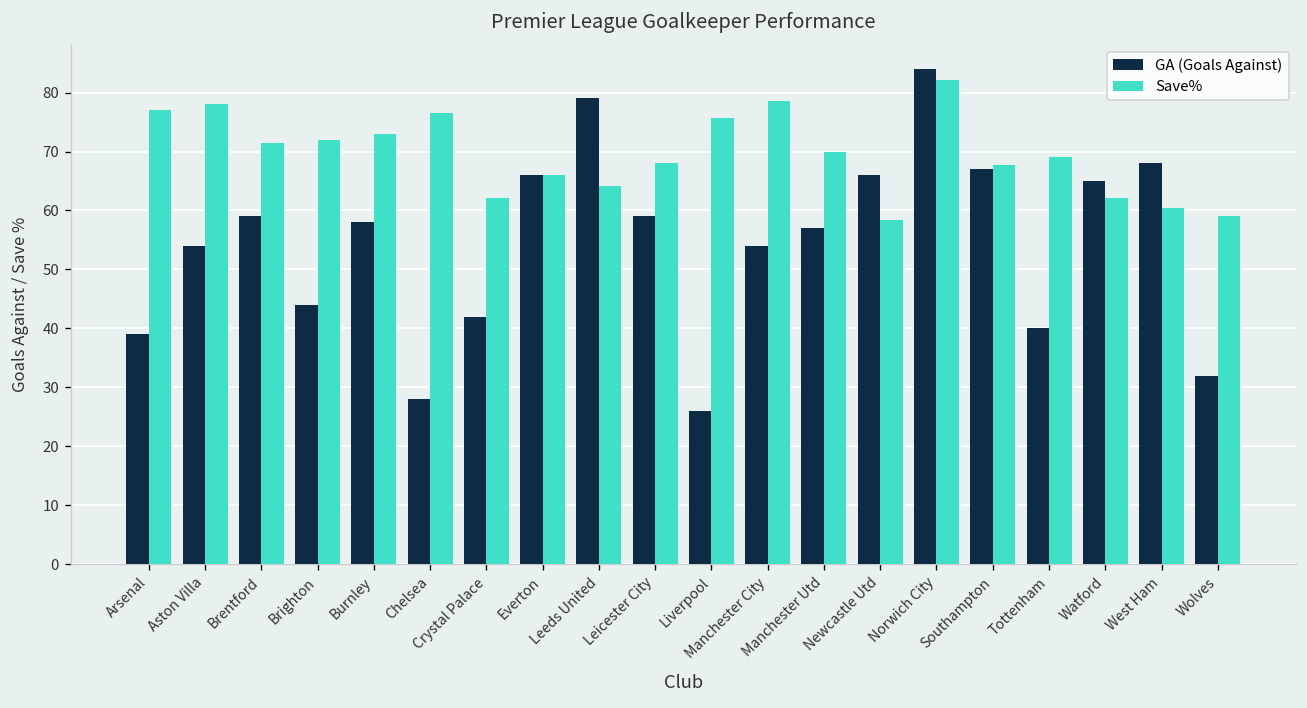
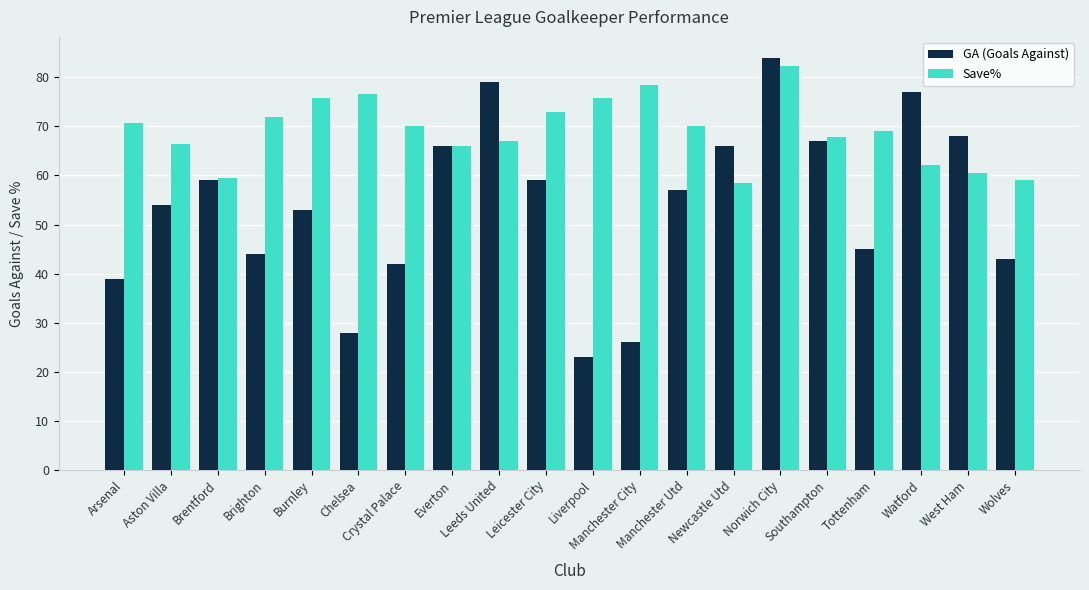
Save%, Arsenal: 77 -> 71
Save%, Aston Villa: 78 -> 66
Save%, Brentford: 72 -> 59
GA (Goals Against), Burnley: 58 -> 53
Save%, Burnley: 73 -> 76
Save%, Crystal Palace: 62 -> 70
Save%, Leeds United: 64 -> 67
Save%, Leicester City: 68 -> 73
GA (Goals Against), Liverpool: 26 -> 23
GA (Goals Against), Manchester City: 54 -> 26
GA (Goals Against), Tottenham: 40 -> 45
GA (Goals Against), Watford: 65 -> 77
GA (Goals Against), Wolves: 32 -> 43
